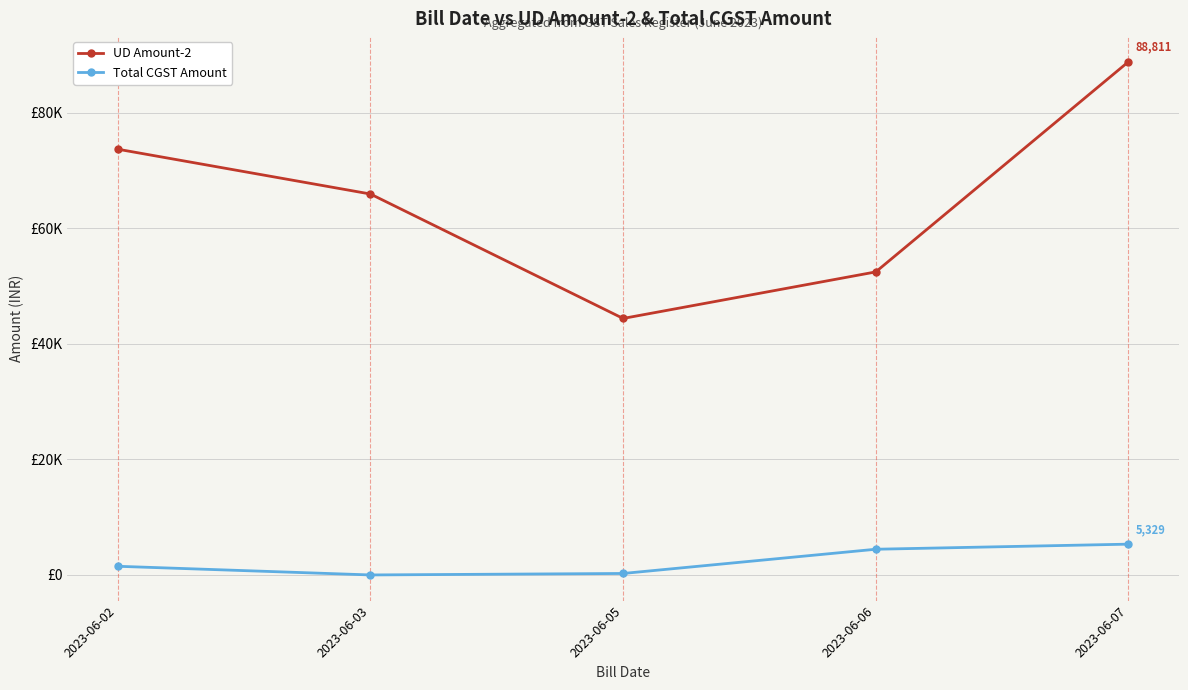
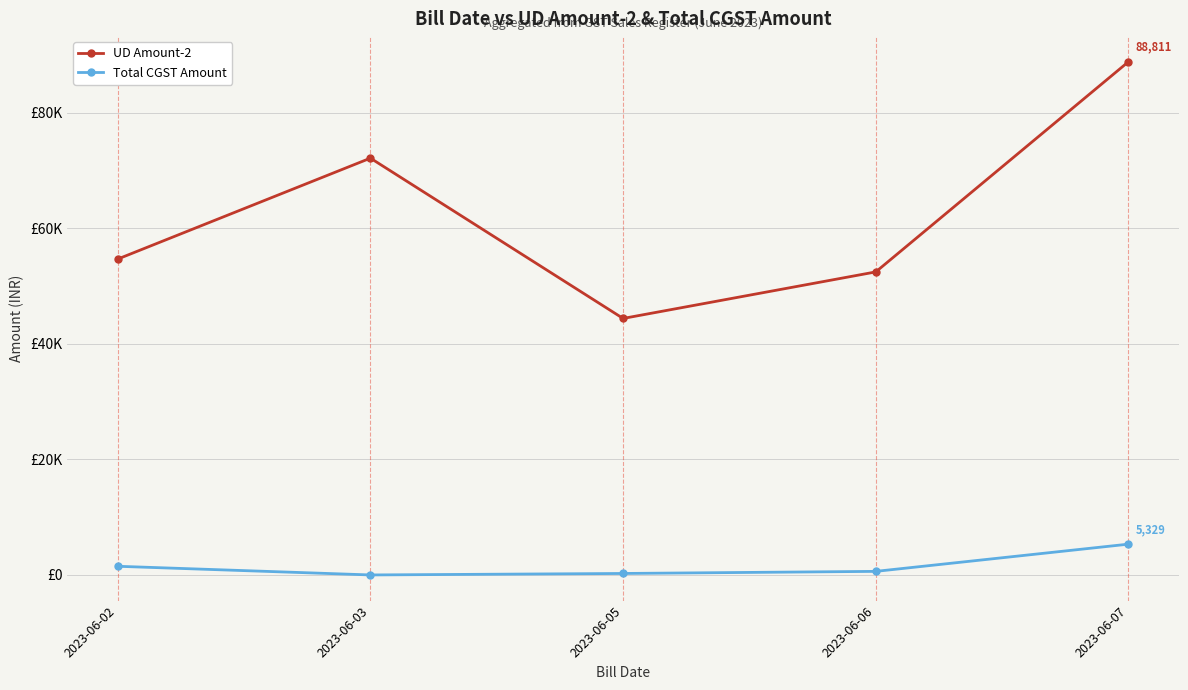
UD Amount-2, 2023-06-02: £74000 -> £55000
UD Amount-2, 2023-06-03: £66000 -> £72000
Total CGST Amount, 2023-06-06: £4000 -> £1000
